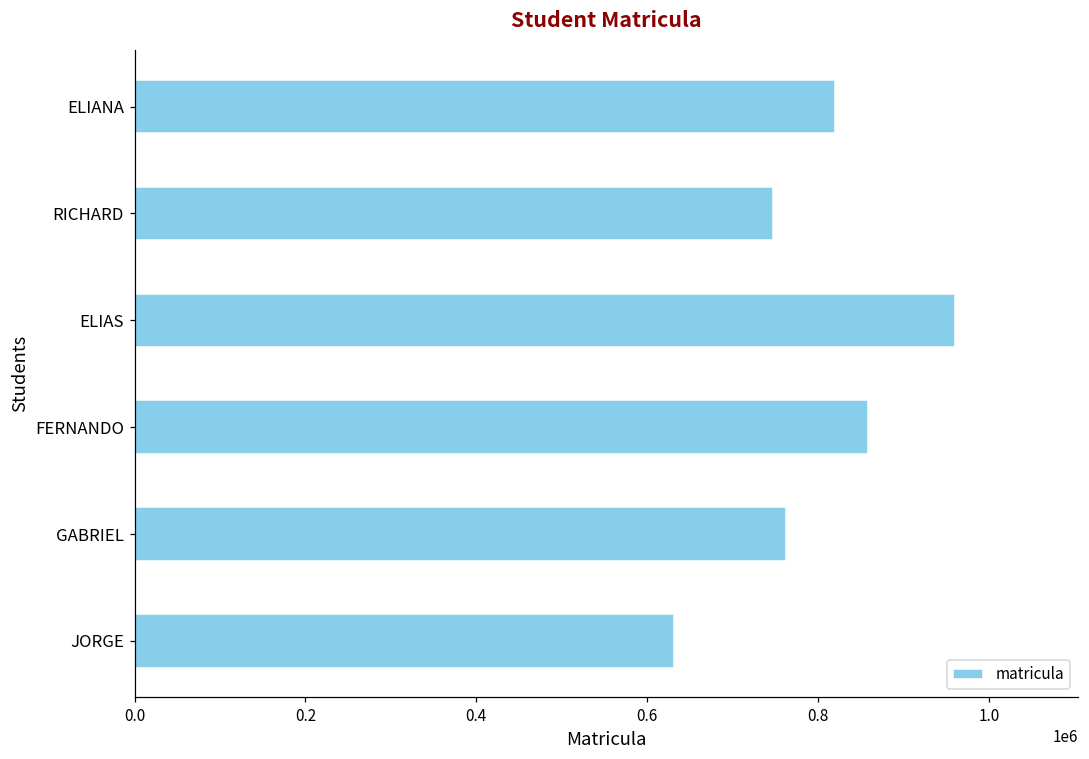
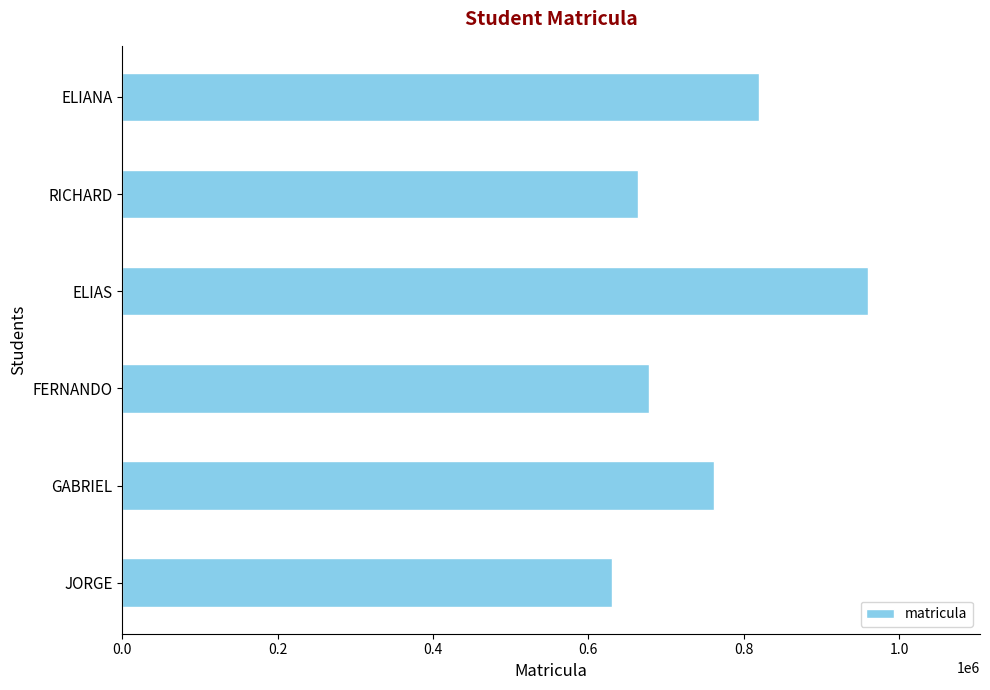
RICHARD: 750000 -> 660000
FERNANDO: 860000 -> 680000
